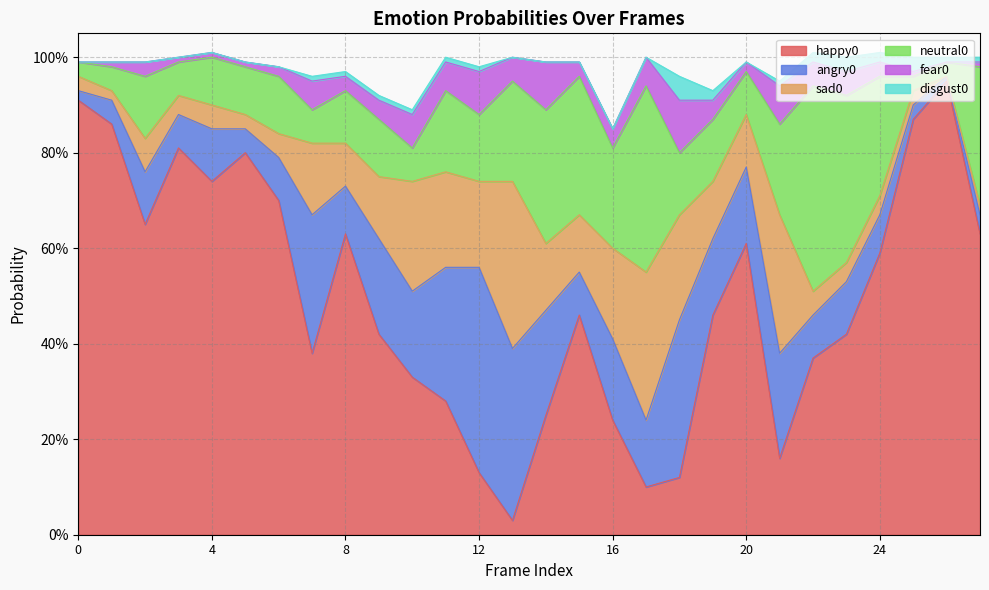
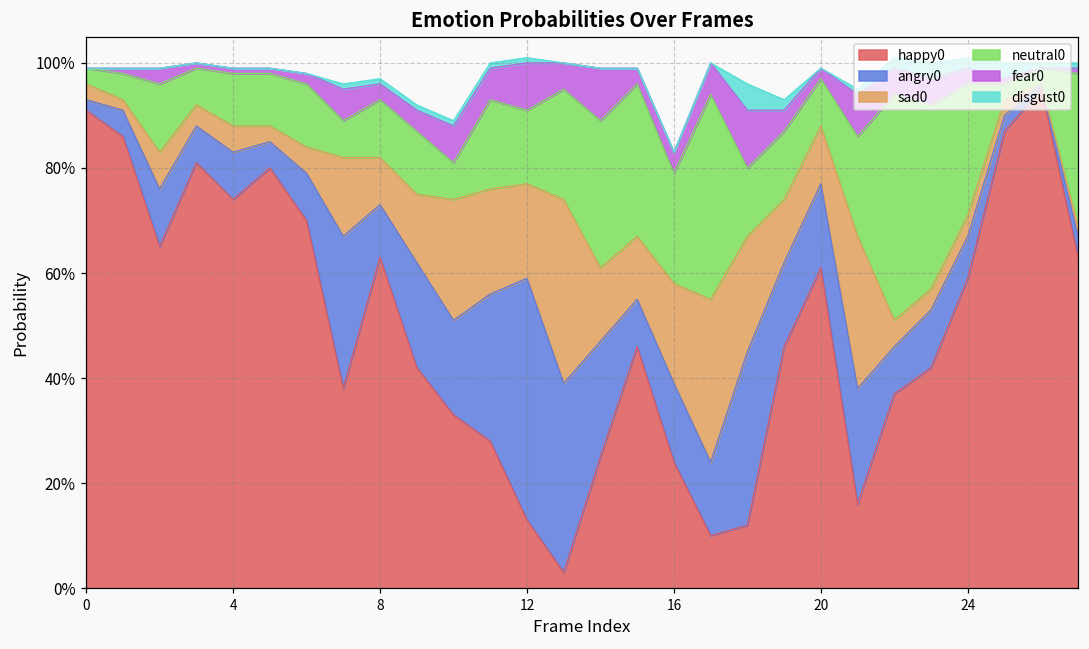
angry0, 4: 11% -> 9%
angry0, 12: 43% -> 46%
angry0, 16: 17% -> 15%
